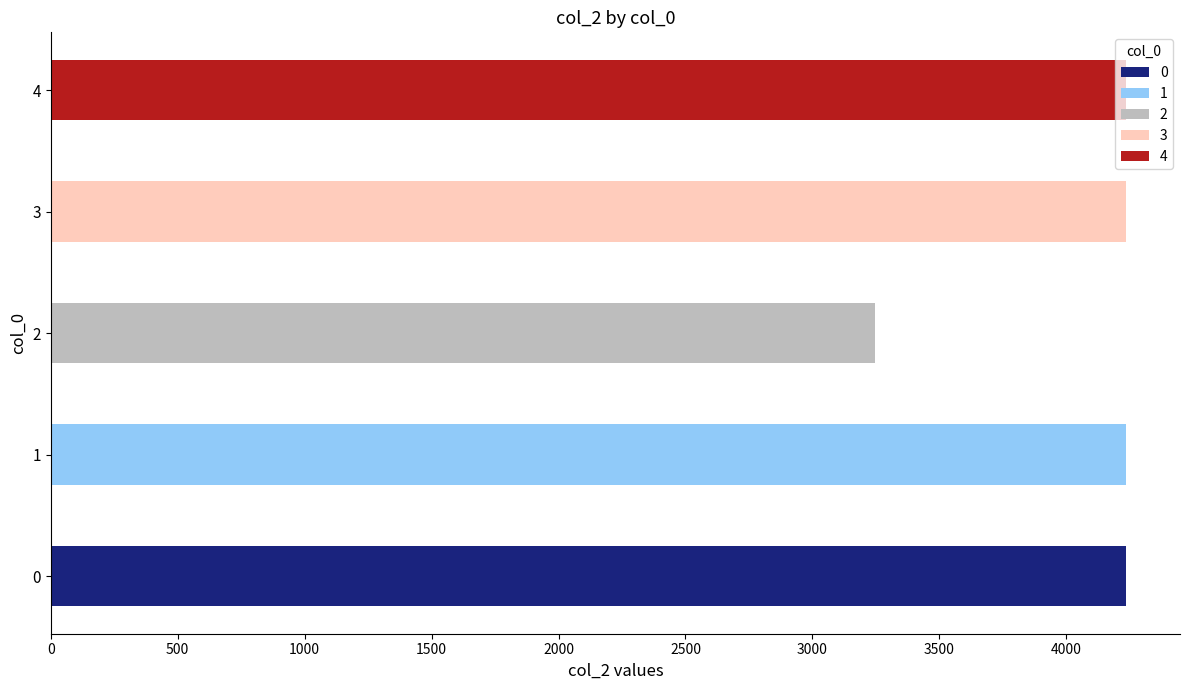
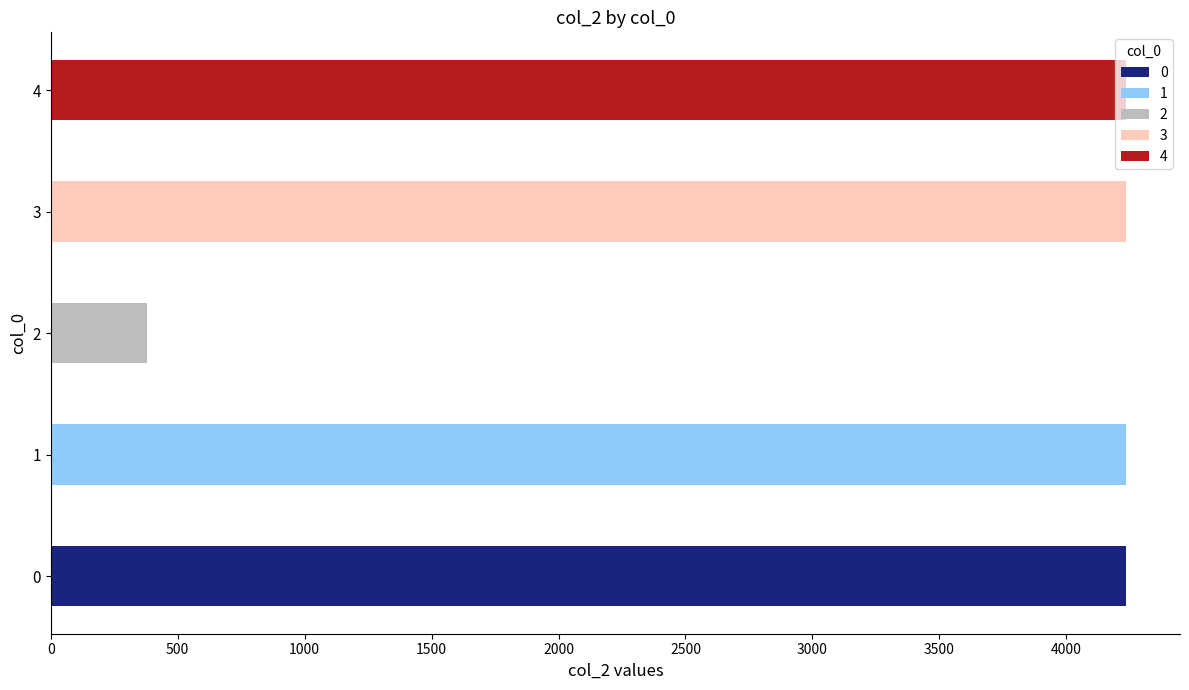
2: 3250 -> 380
